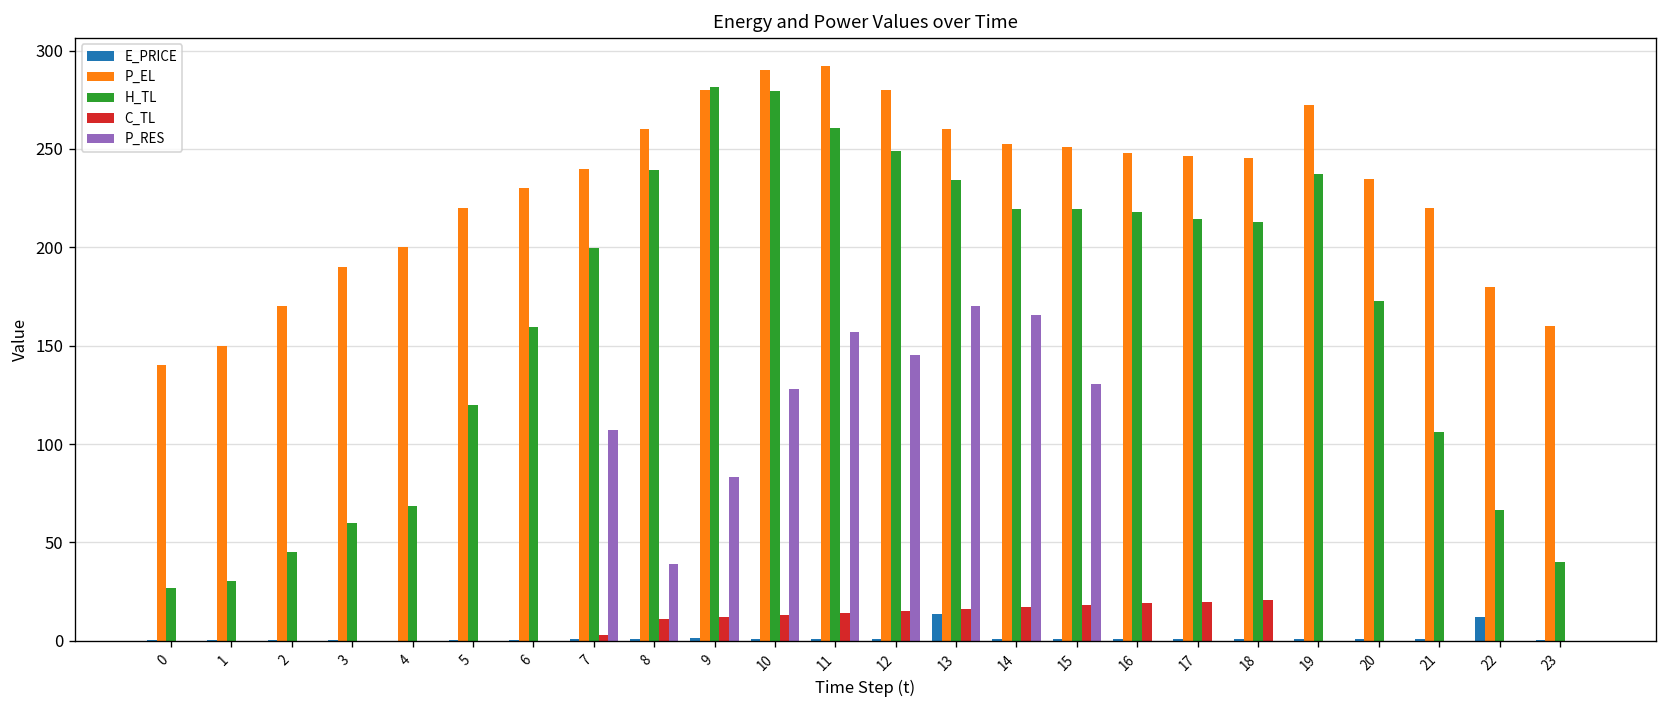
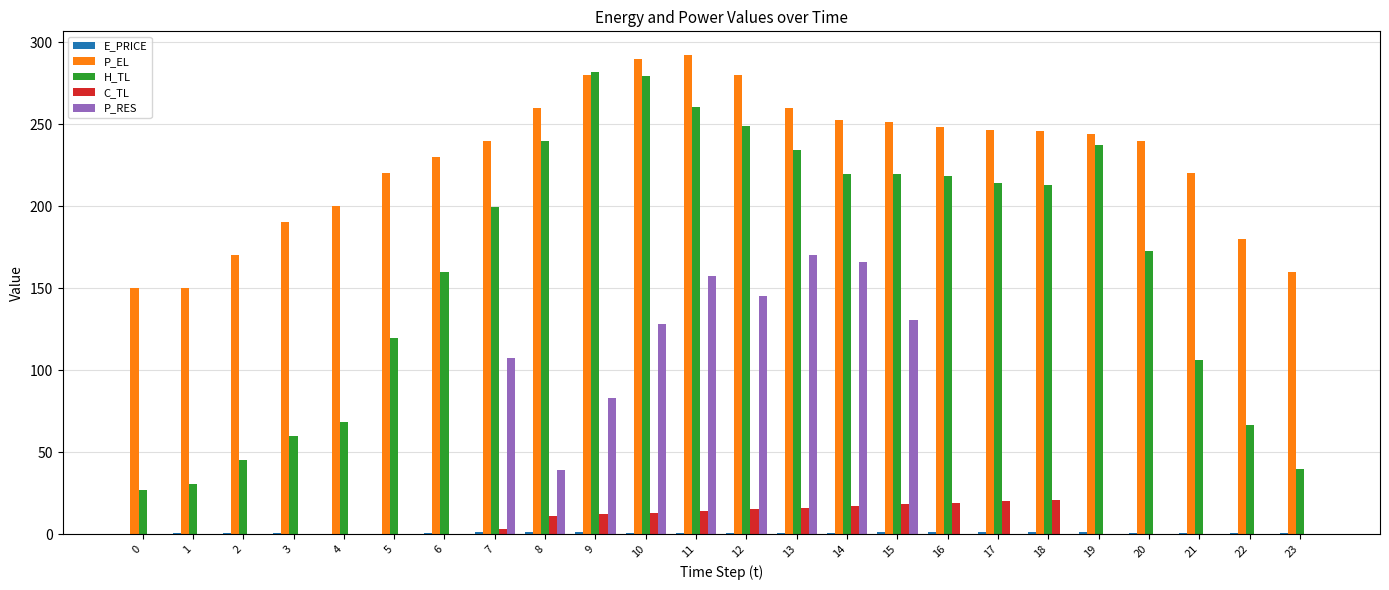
P_EL, 0: 140 -> 150
E_PRICE, 13: 14 -> 1
P_EL, 19: 273 -> 244
P_EL, 20: 235 -> 240
E_PRICE, 22: 12 -> 1
